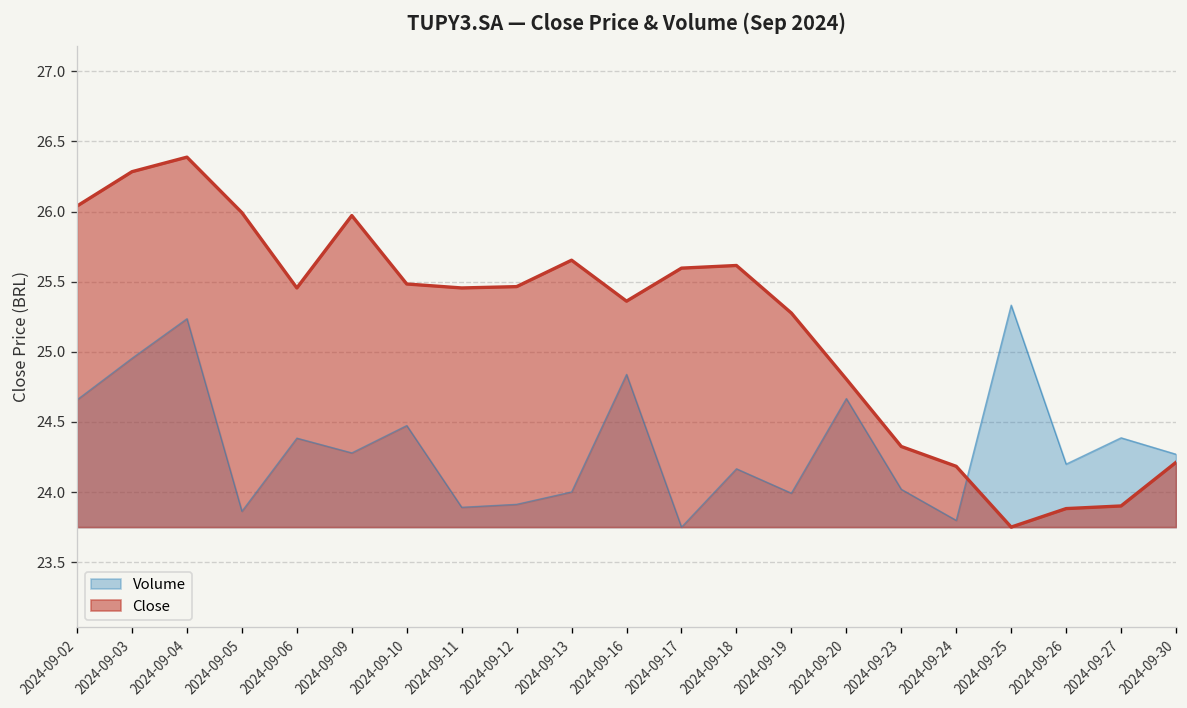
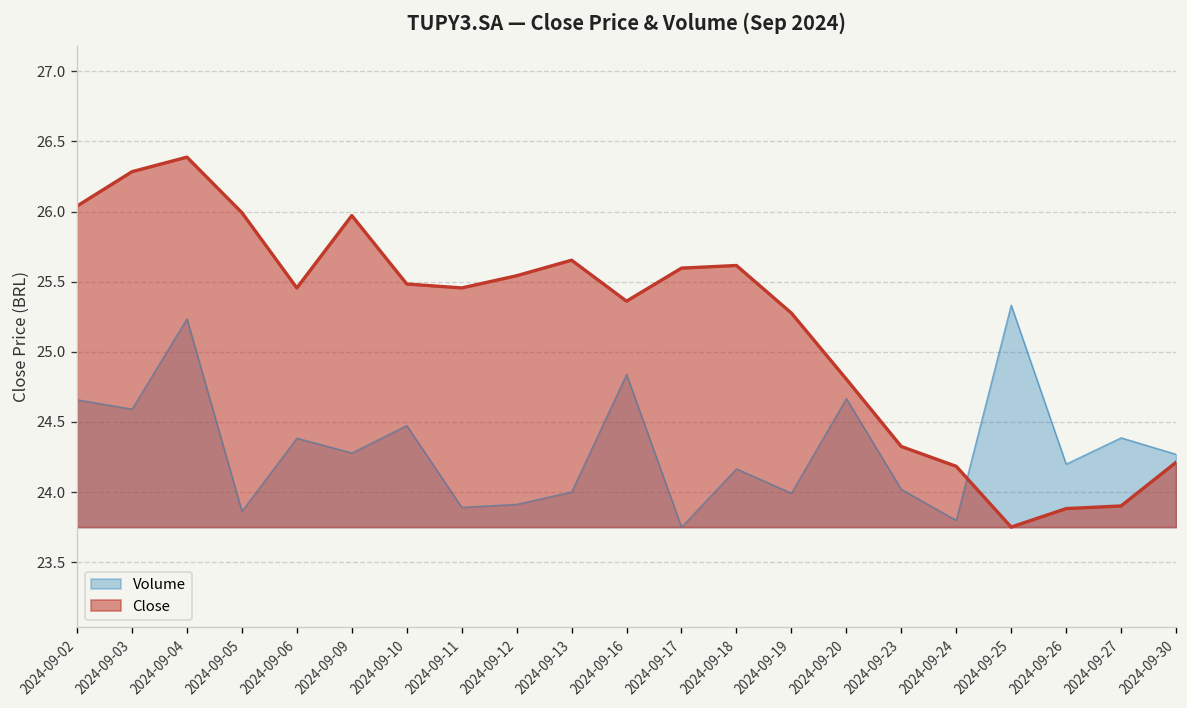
Volume, 2024-09-03: 24.95 -> 24.59
Close, 2024-09-12: 25.46 -> 25.54
